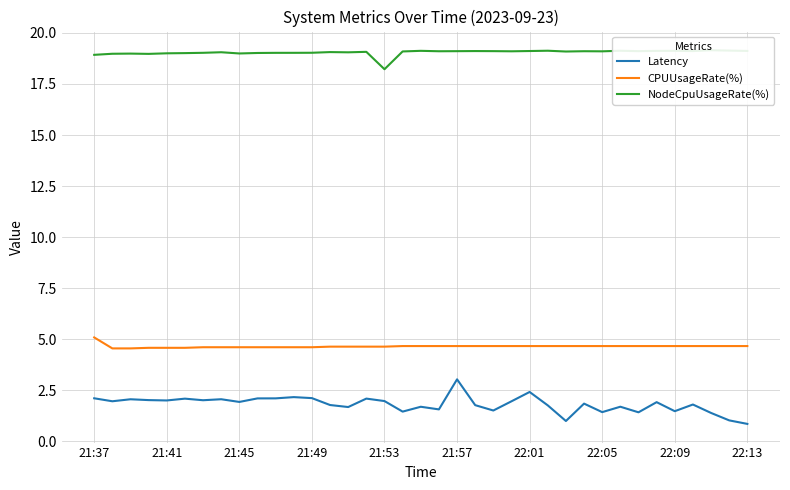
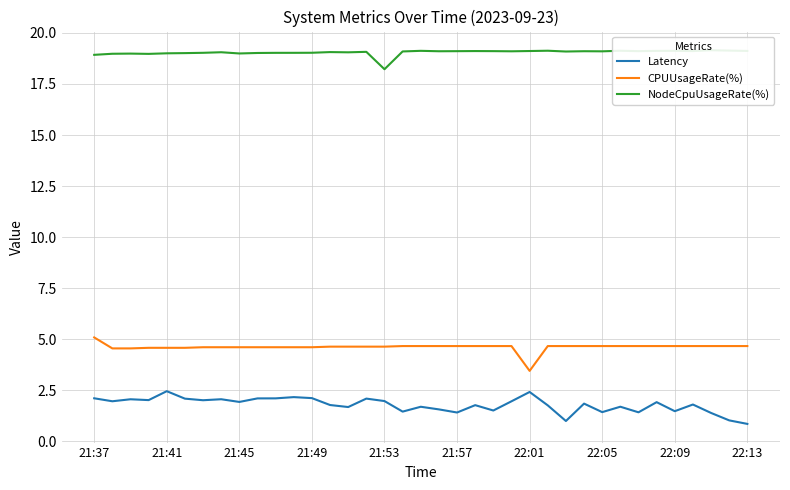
Latency, 21:41: 2.0 -> 2.4
Latency, 21:57: 3.0 -> 1.4
CPUUsageRate(%), 22:01: 4.7 -> 3.4
